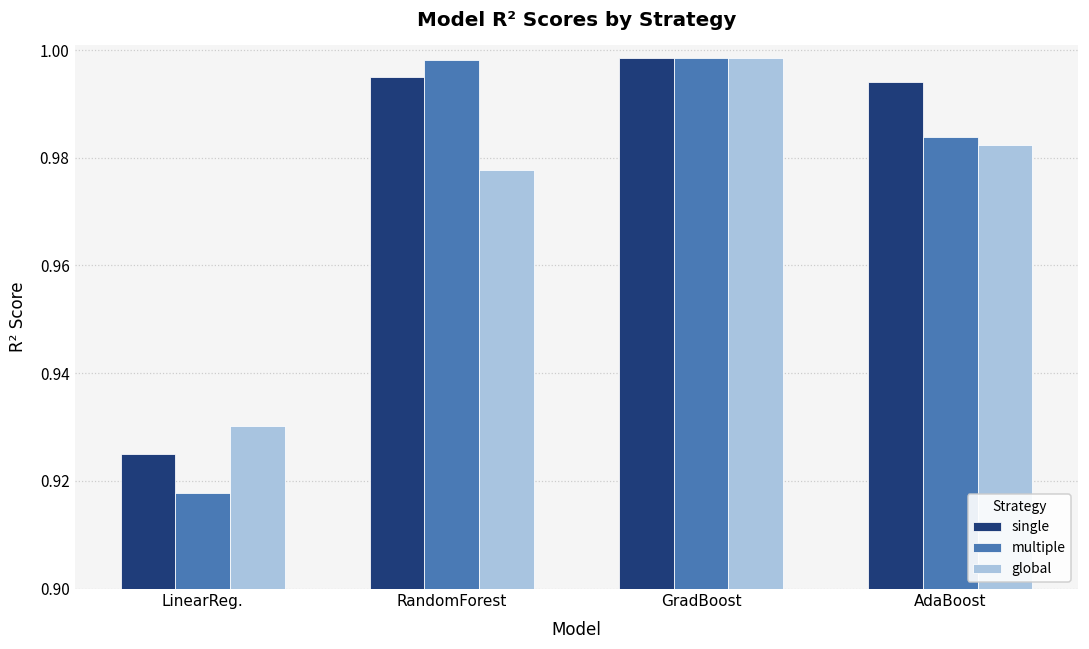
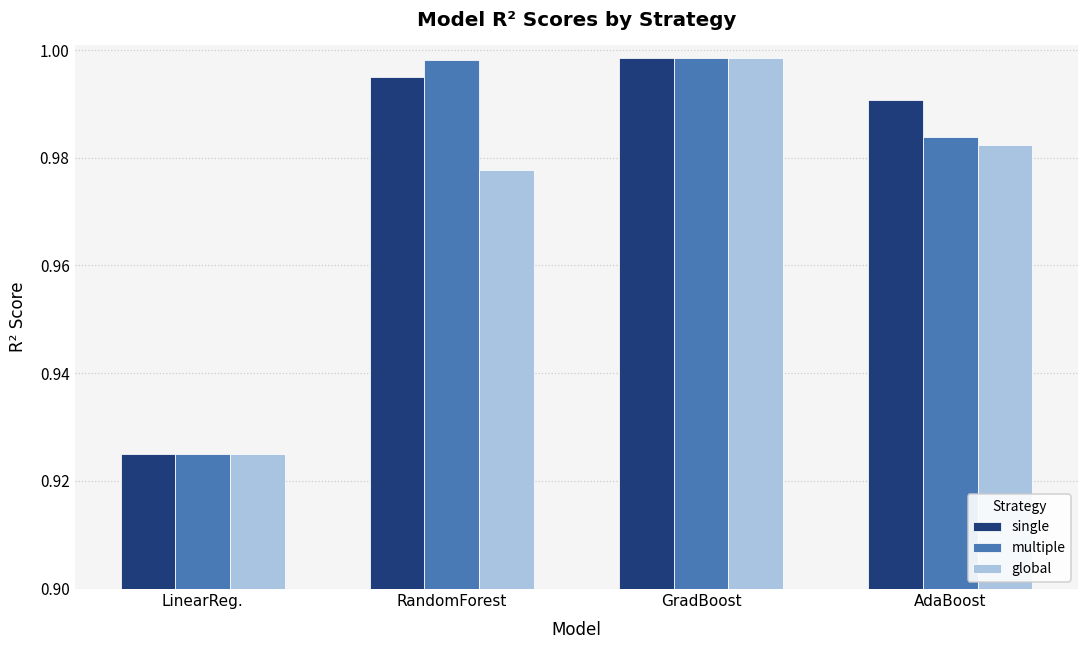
multiple, LinearReg.: 0.918 -> 0.925
global, LinearReg.: 0.930 -> 0.925
single, AdaBoost: 0.994 -> 0.991
